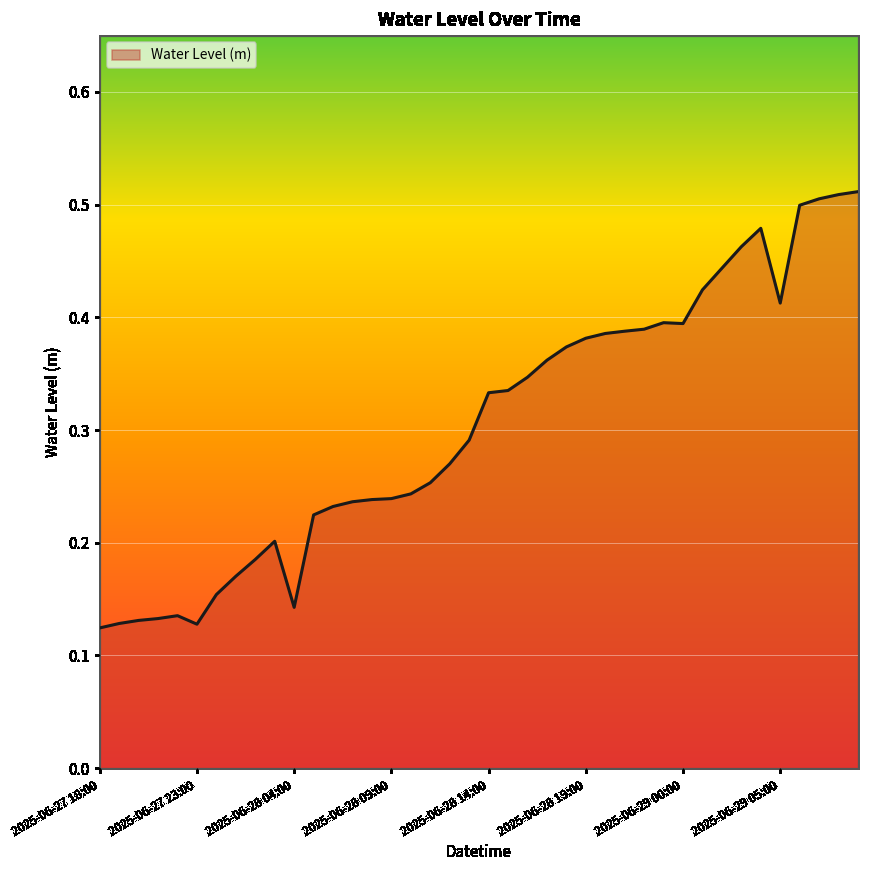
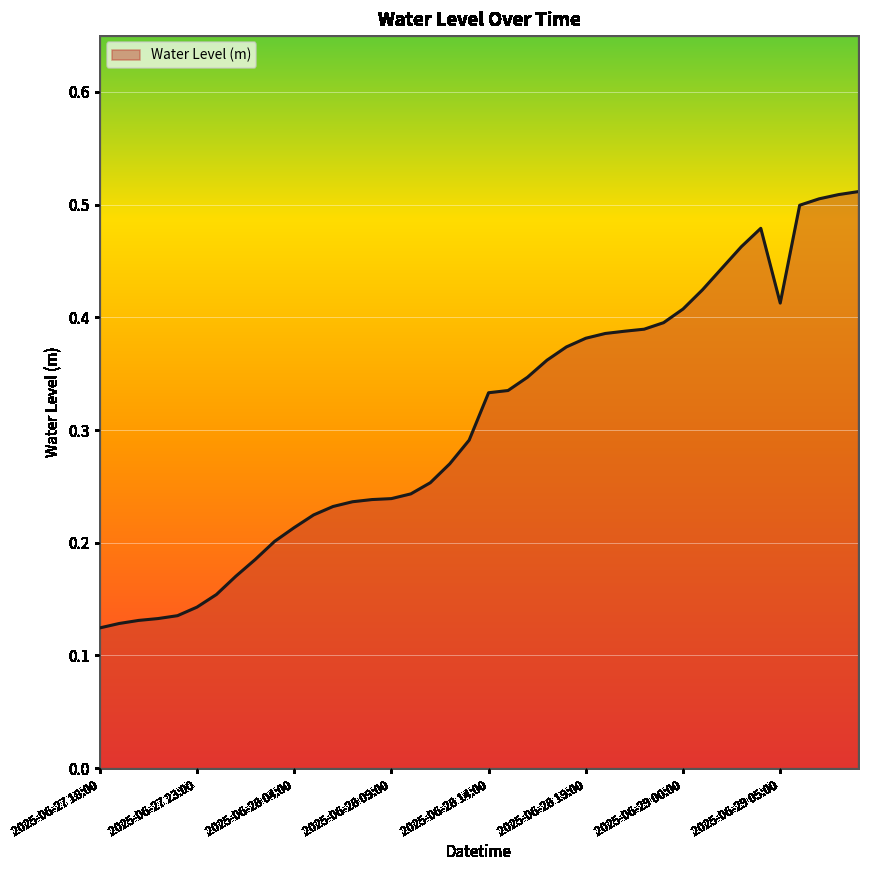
2025-06-27 23:00: 0.128 -> 0.143
2025-06-28 04:00: 0.143 -> 0.213
2025-06-29 00:00: 0.394 -> 0.407
